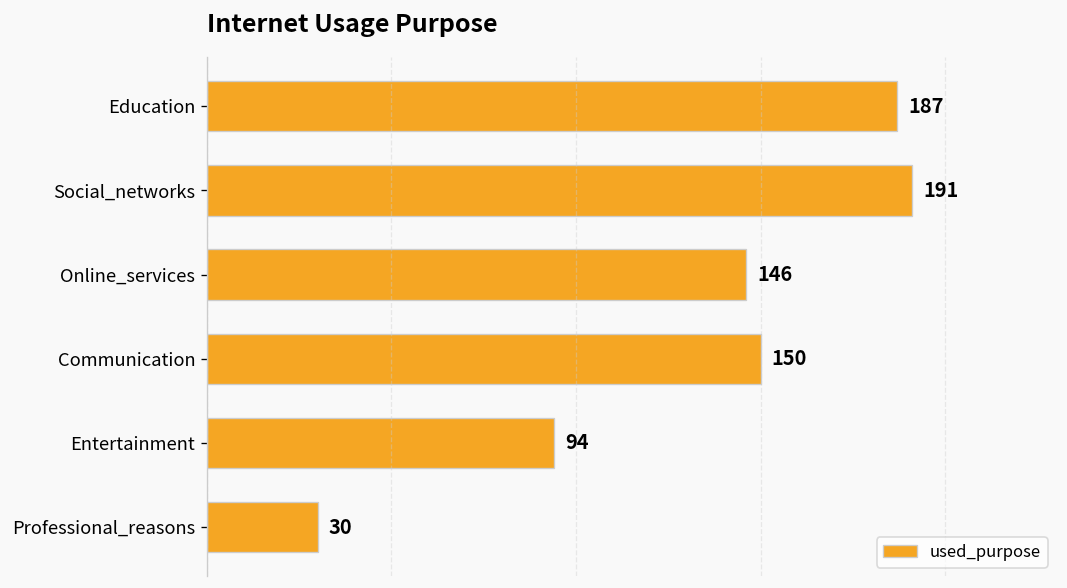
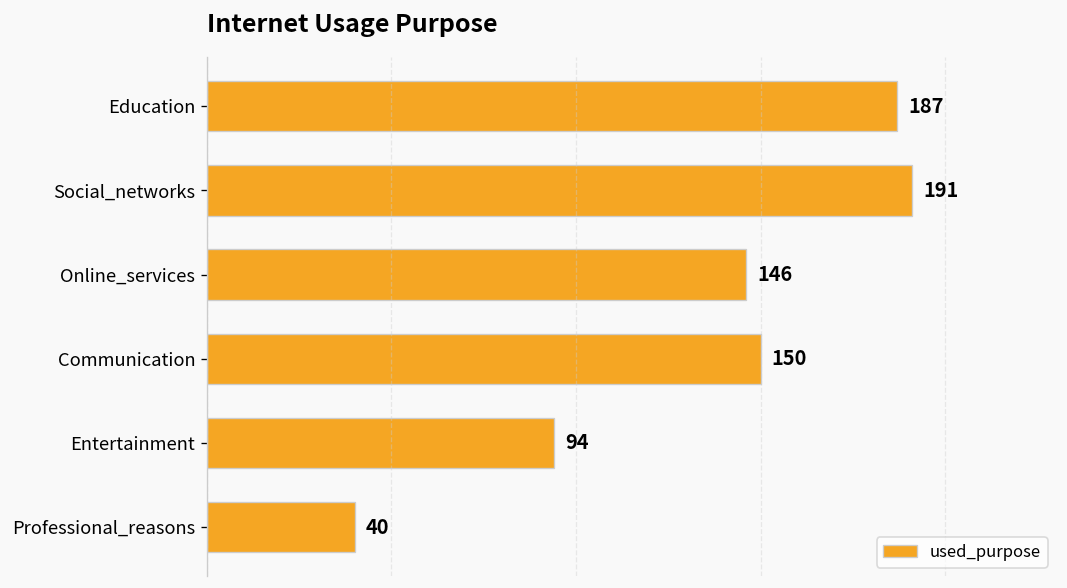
Professional_reasons: 30 -> 40
